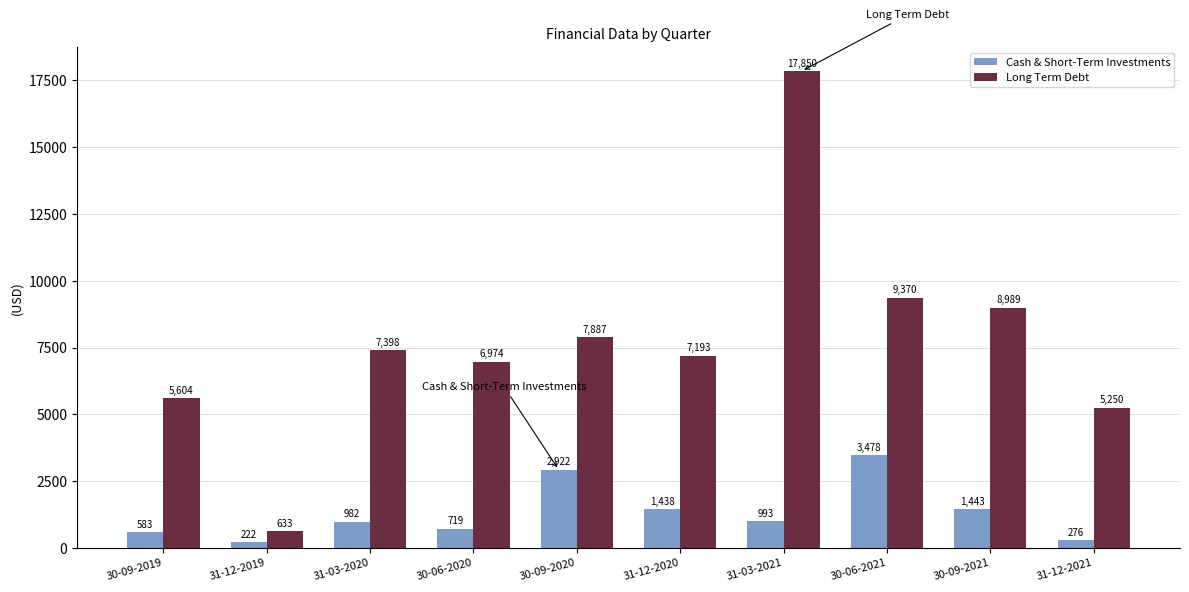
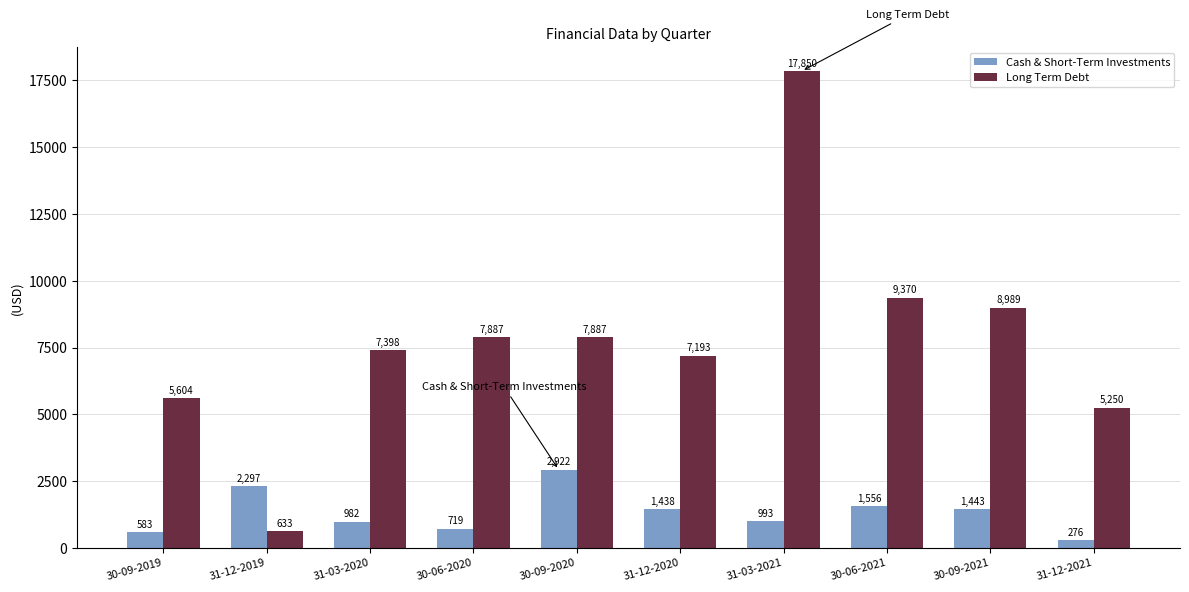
Cash & Short-Term Investments, 31-12-2019: 222 -> 2,297
Long Term Debt, 30-06-2020: 6,974 -> 7,887
Cash & Short-Term Investments, 30-06-2021: 3,478 -> 1,556
